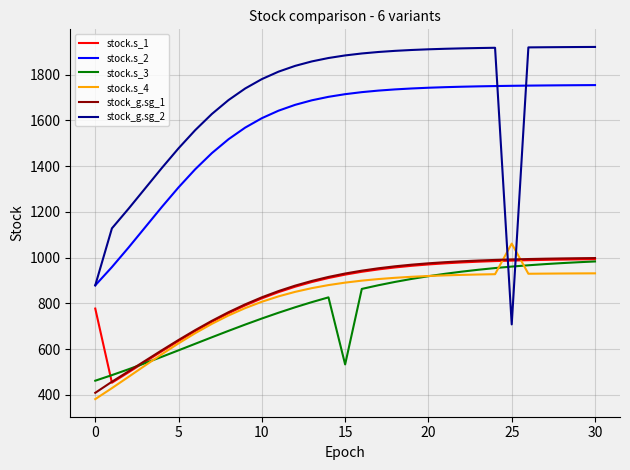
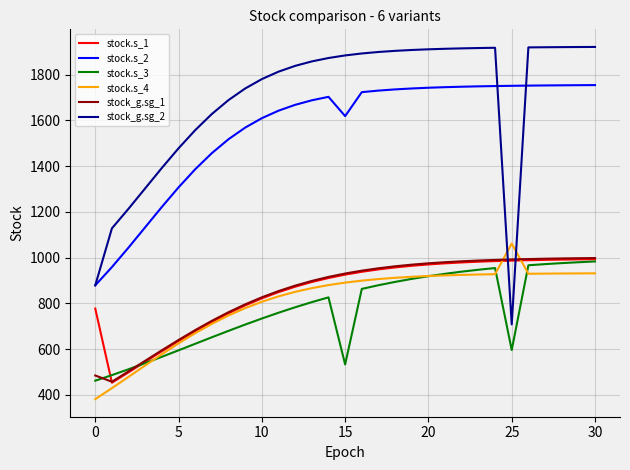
stock_g.sg_1, 0: 410 -> 480
stock.s_2, 15: 1710 -> 1620
stock.s_3, 25: 960 -> 600
